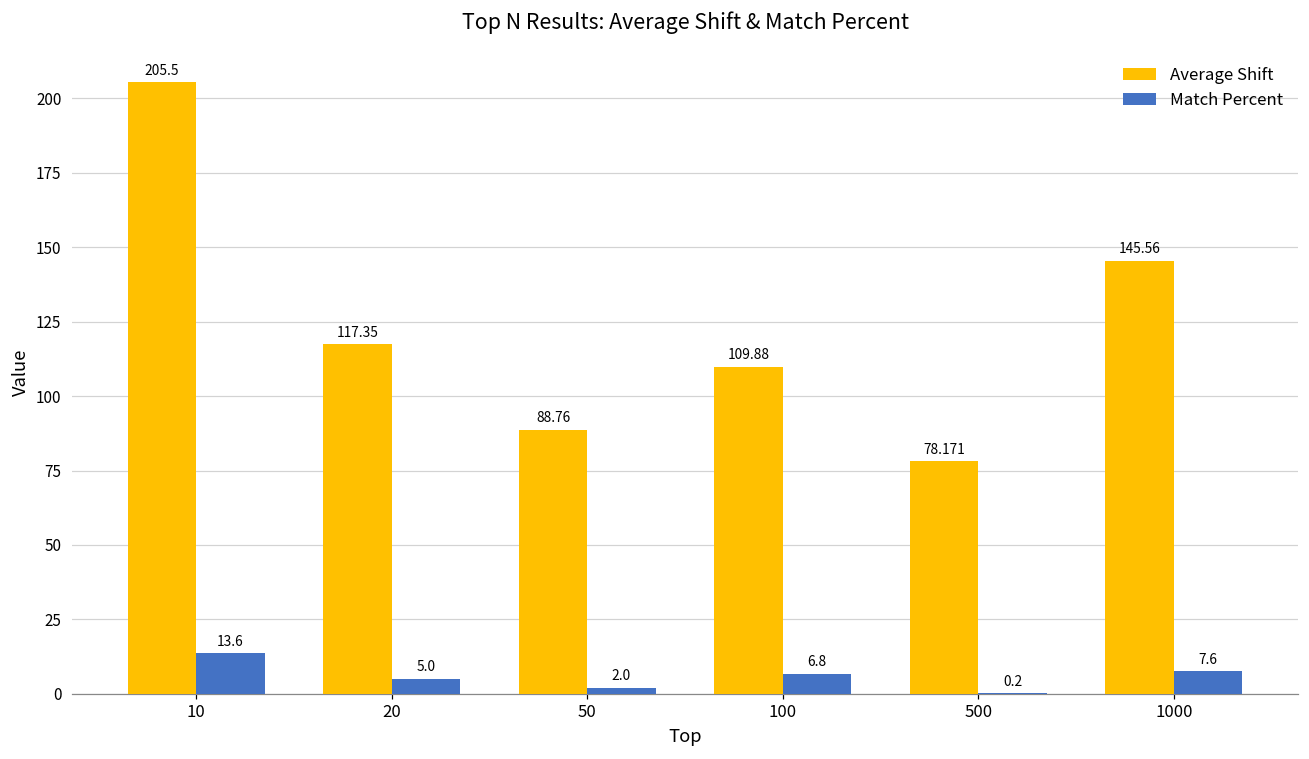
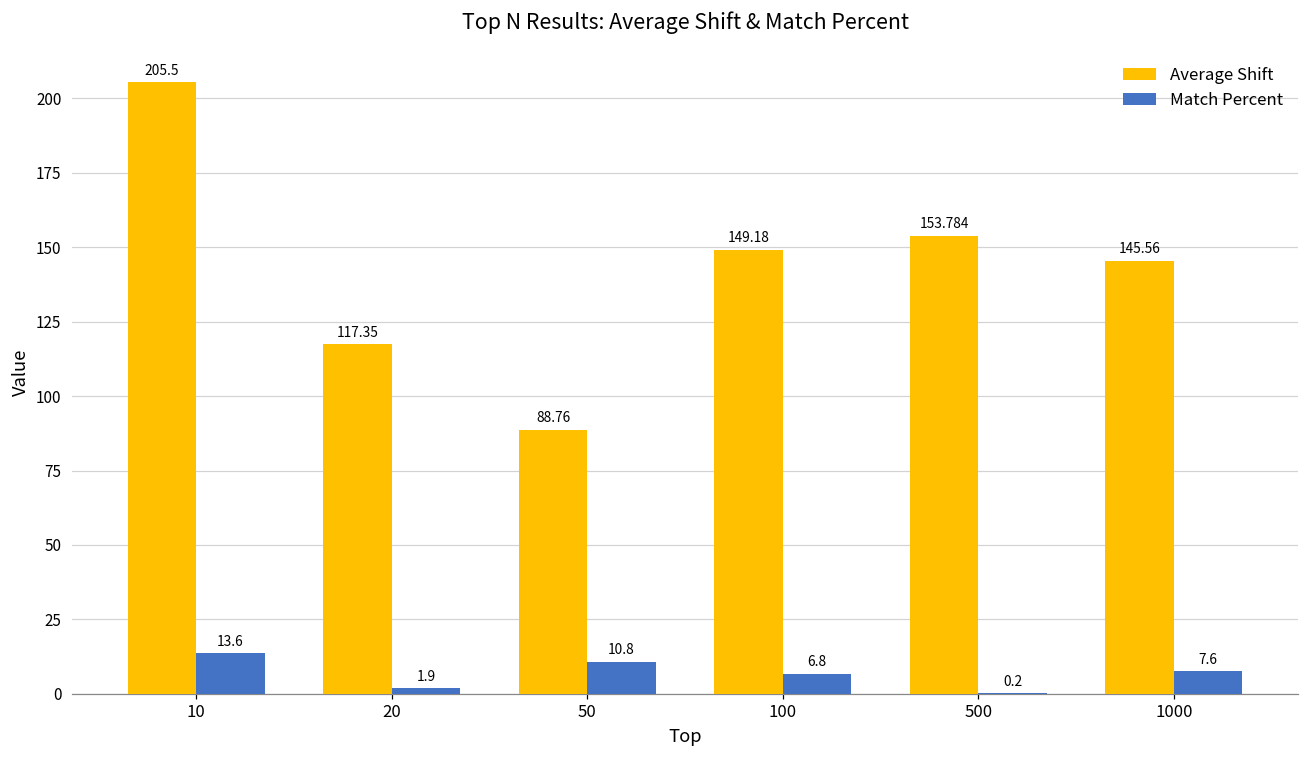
Match Percent, 20: 5.0 -> 1.9
Match Percent, 50: 2.0 -> 10.8
Average Shift, 100: 109.88 -> 149.18
Average Shift, 500: 78.171 -> 153.784
